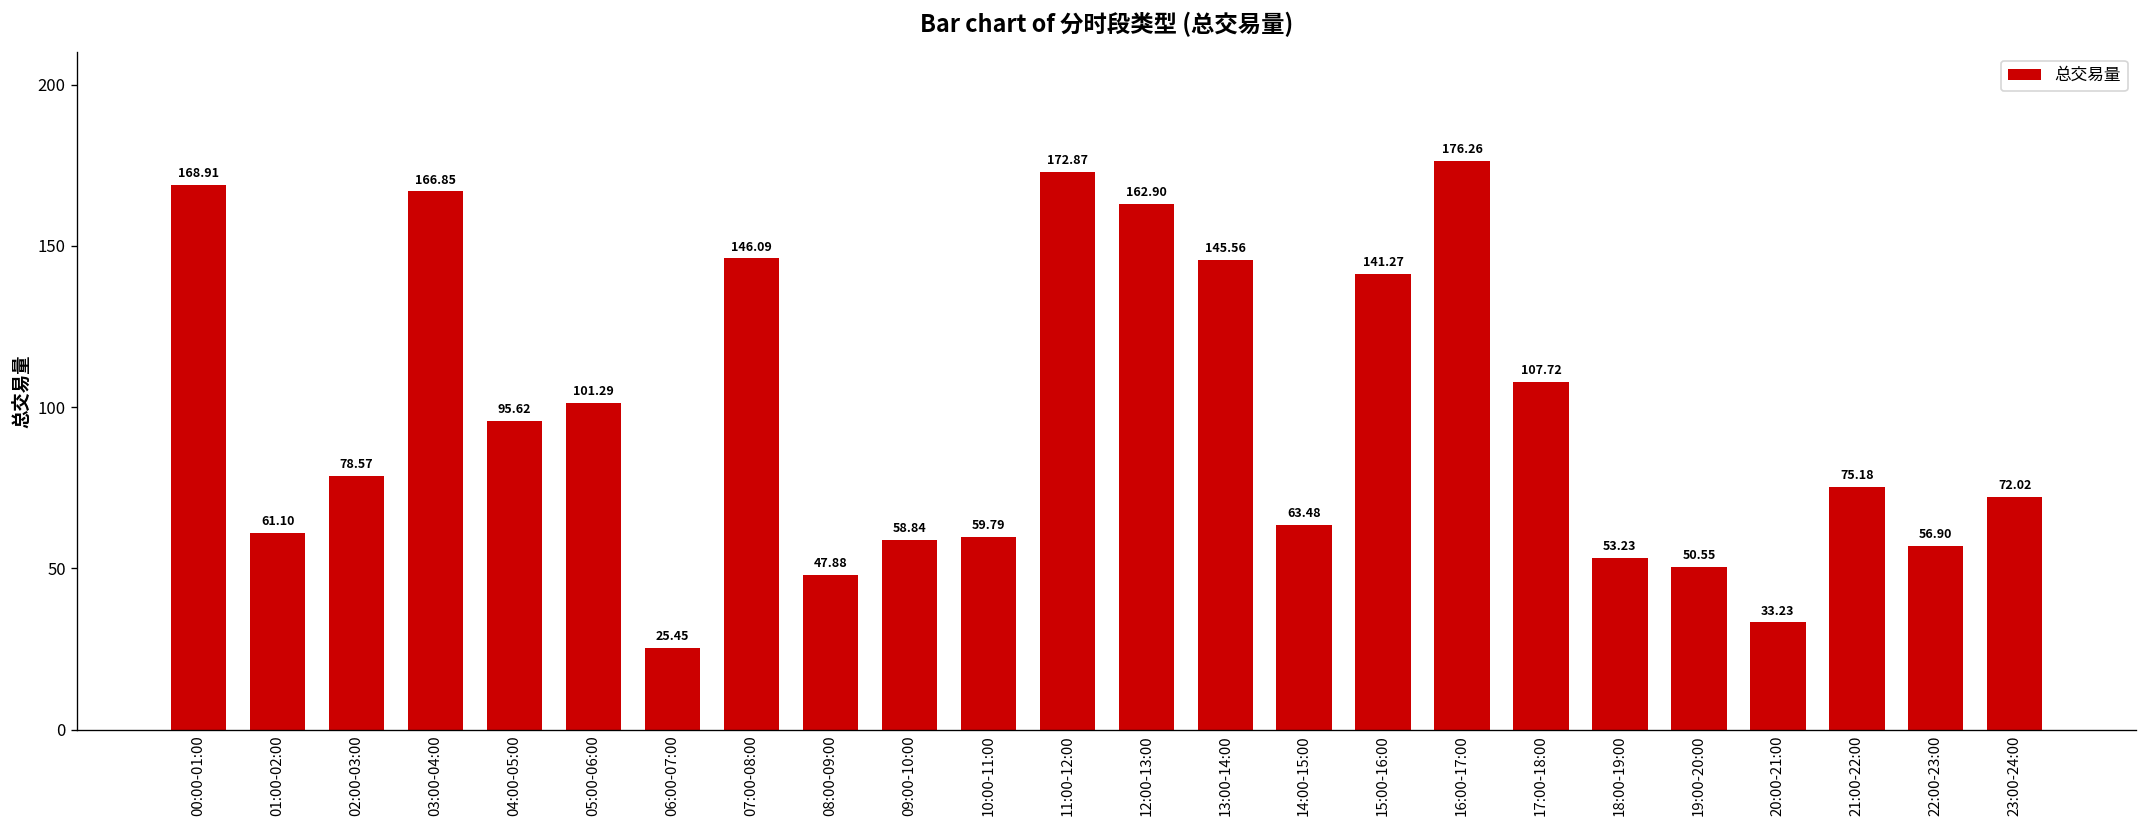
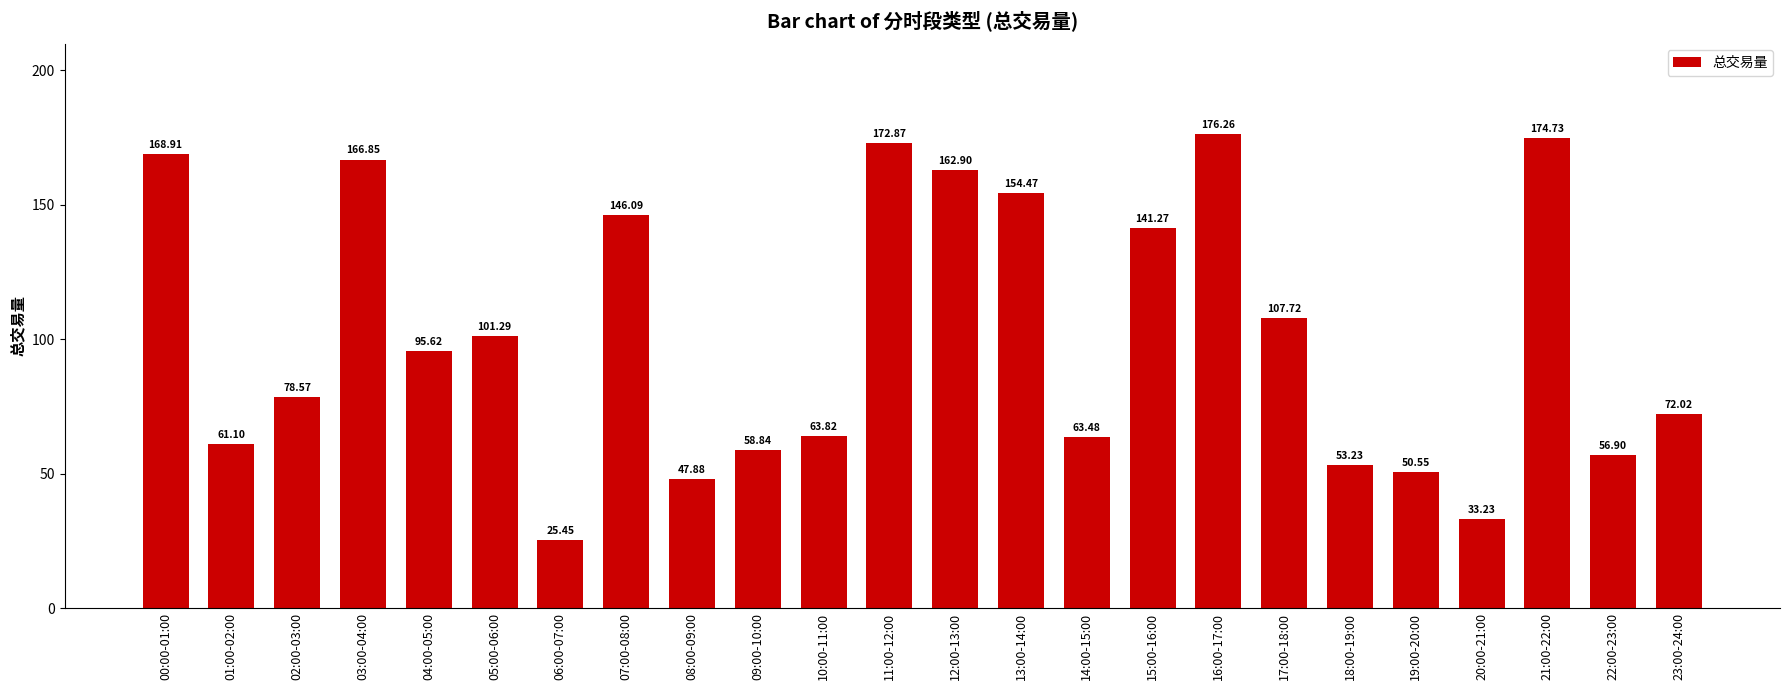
10:00-11:00: 59.79 -> 63.82
13:00-14:00: 145.56 -> 154.47
21:00-22:00: 75.18 -> 174.73
